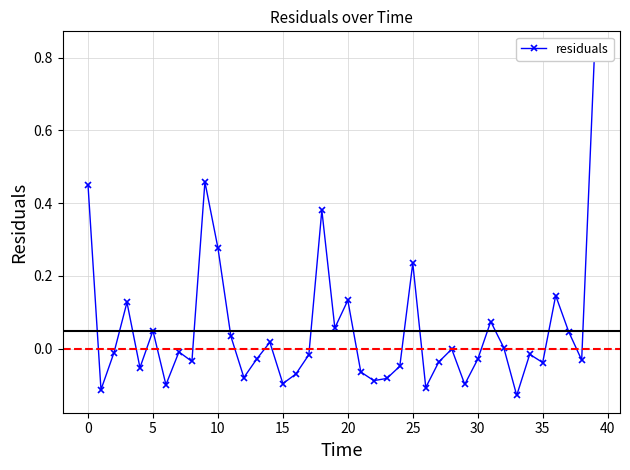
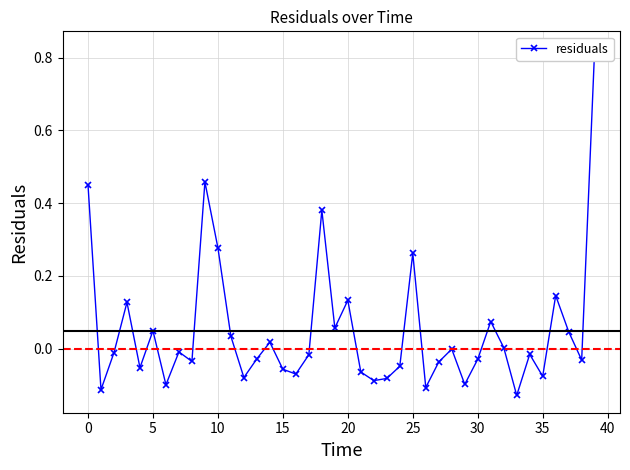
15: -0.10 -> -0.06
25: 0.24 -> 0.26
35: -0.04 -> -0.08
